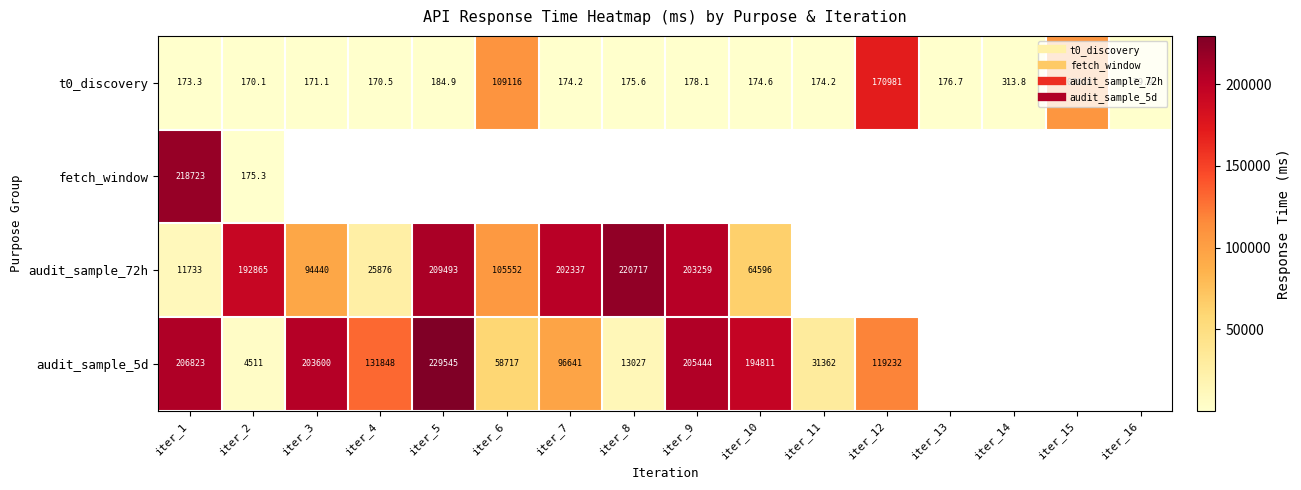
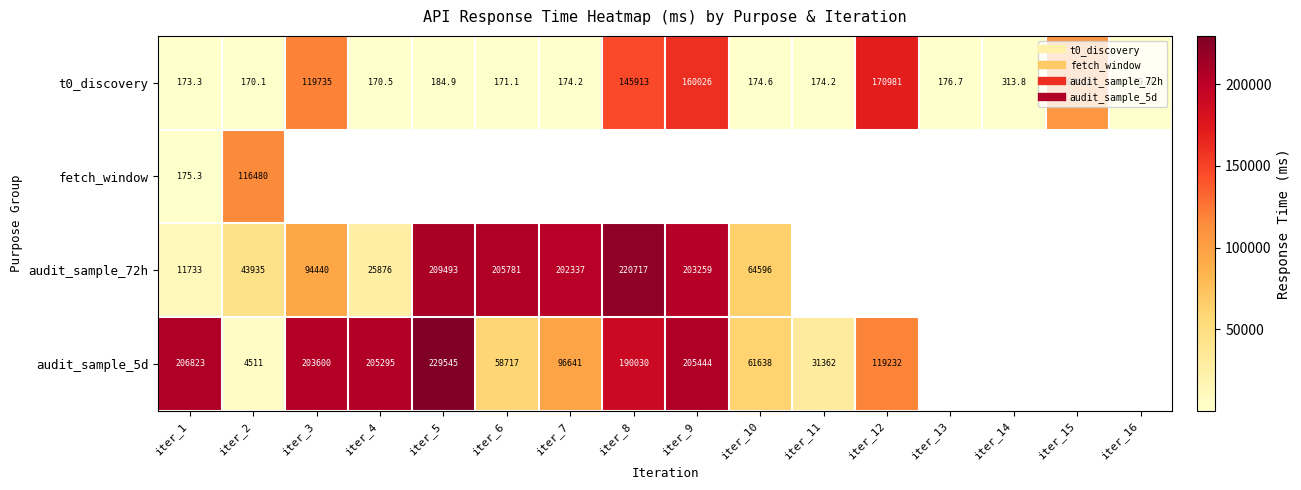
t0_discovery, iter_3: 171.1 -> 119735
t0_discovery, iter_6: 109116 -> 171.1
t0_discovery, iter_8: 175.6 -> 145913
t0_discovery, iter_9: 178.1 -> 160026
fetch_window, iter_1: 218723 -> 175.3
fetch_window, iter_2: 175.3 -> 116480
audit_sample_72h, iter_2: 192865 -> 43935
audit_sample_72h, iter_6: 105552 -> 205781
audit_sample_5d, iter_4: 131848 -> 205295
audit_sample_5d, iter_8: 13027 -> 190030
audit_sample_5d, iter_10: 194811 -> 61638
